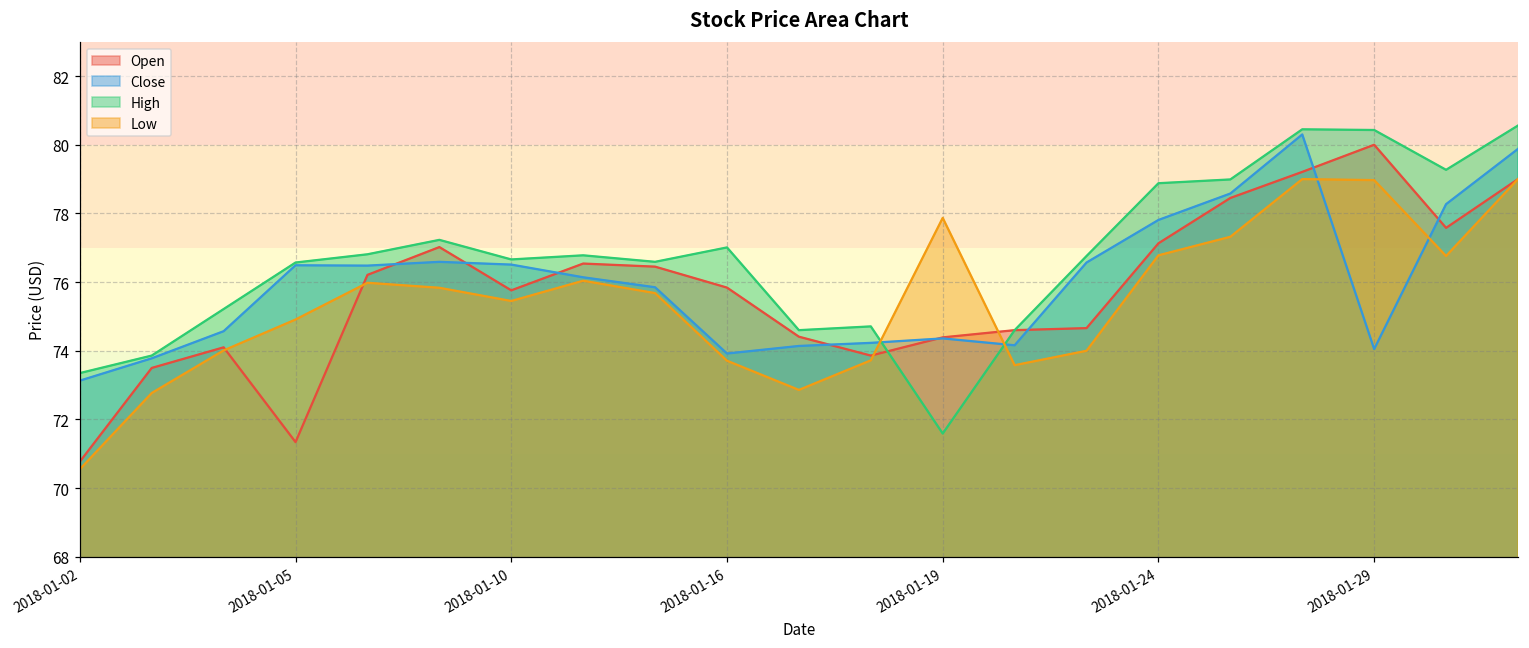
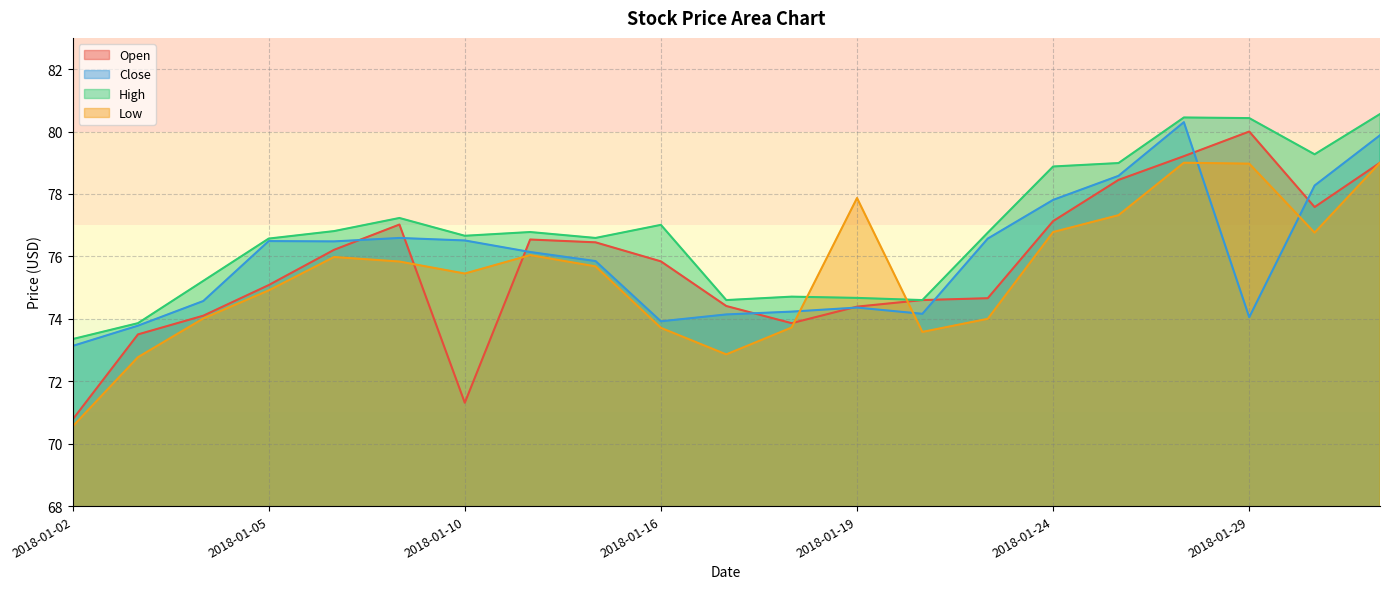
Open, 2018-01-05: 71.3 -> 75.1
Open, 2018-01-10: 75.8 -> 71.3
High, 2018-01-19: 71.6 -> 74.7
